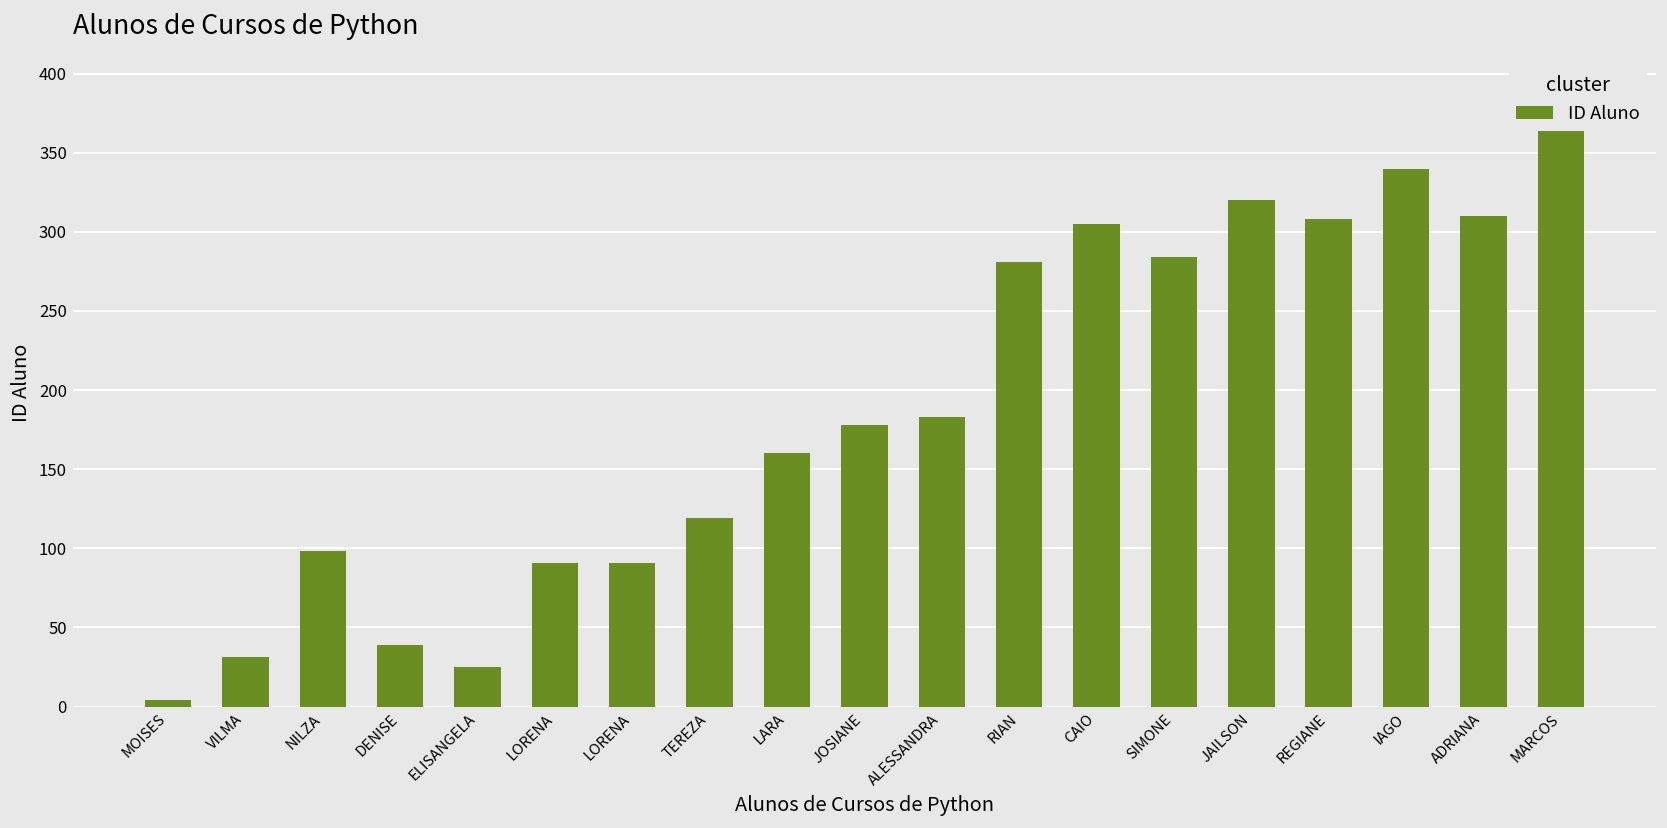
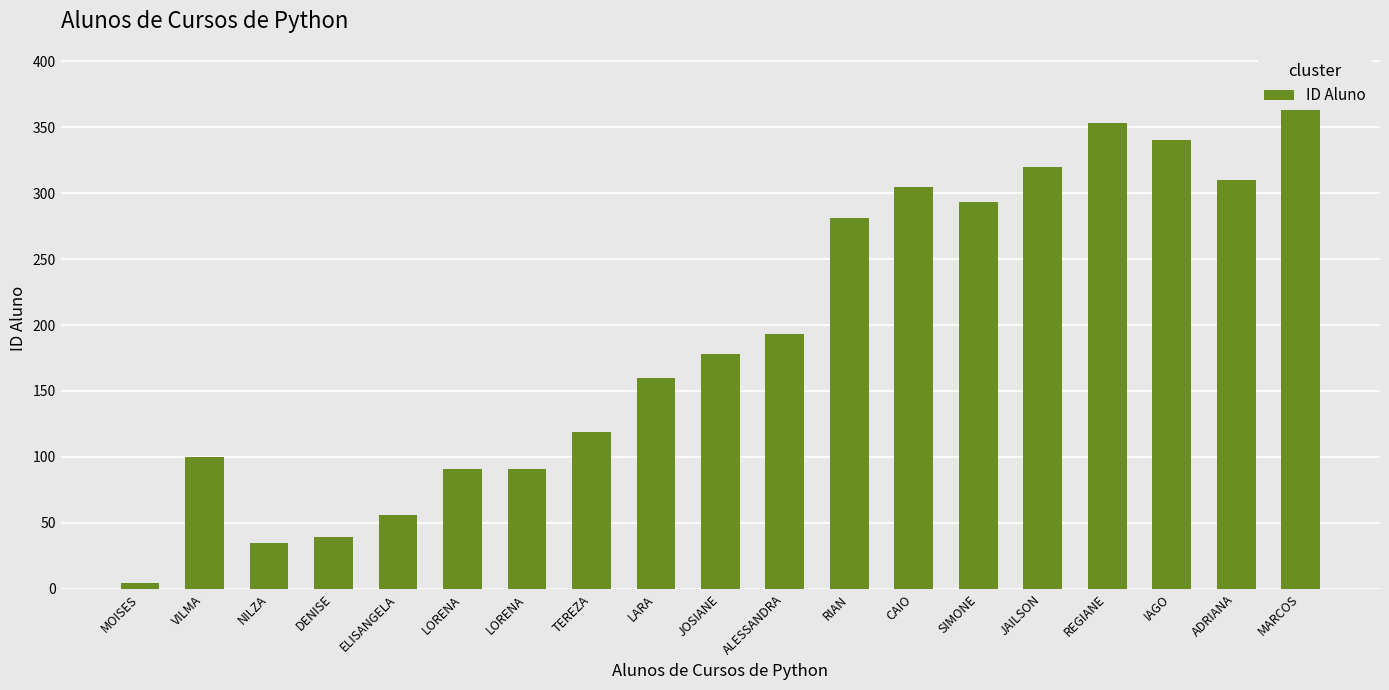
VILMA: 31 -> 100
NILZA: 98 -> 35
ELISANGELA: 25 -> 56
ALESSANDRA: 183 -> 193
SIMONE: 284 -> 293
REGIANE: 308 -> 353
